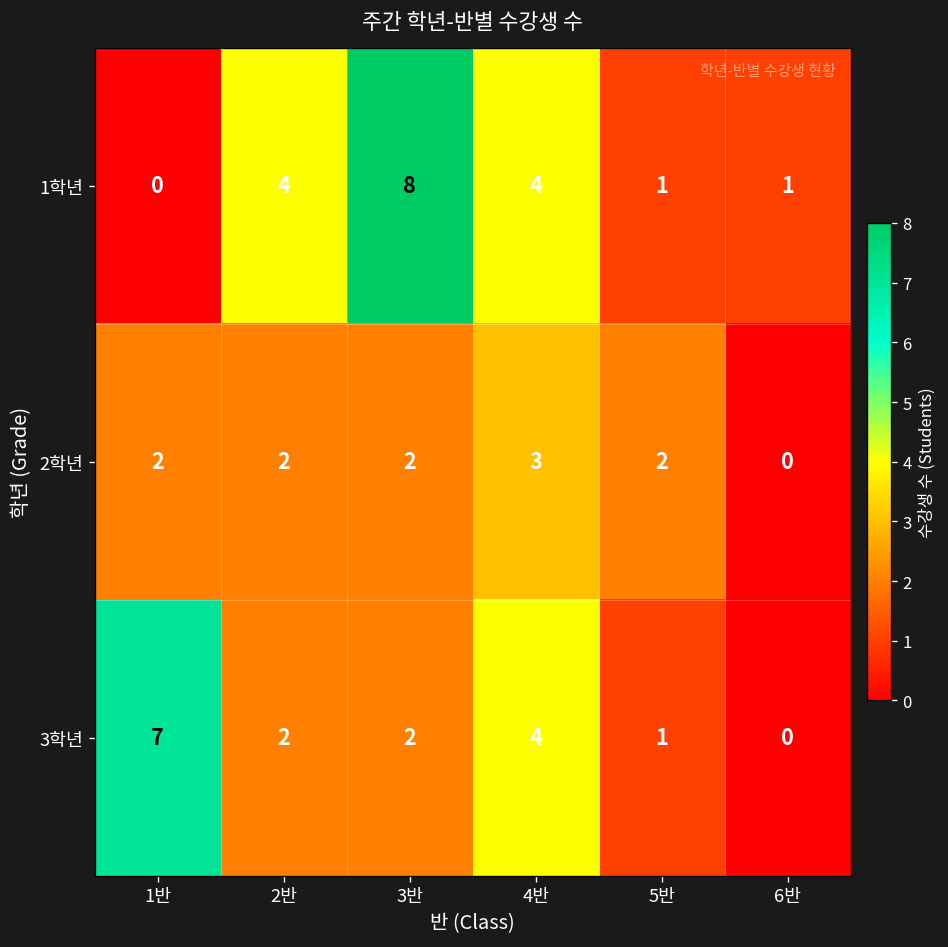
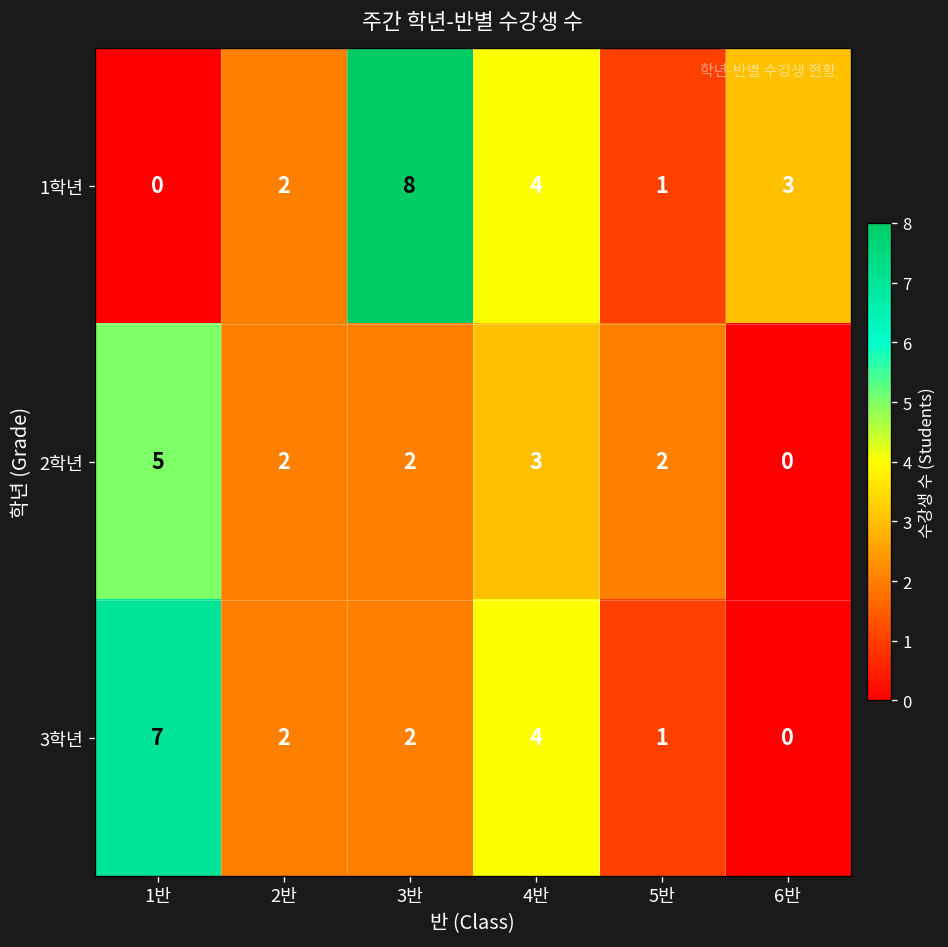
1학년, 2반: 4 -> 2
1학년, 6반: 1 -> 3
2학년, 1반: 2 -> 5
